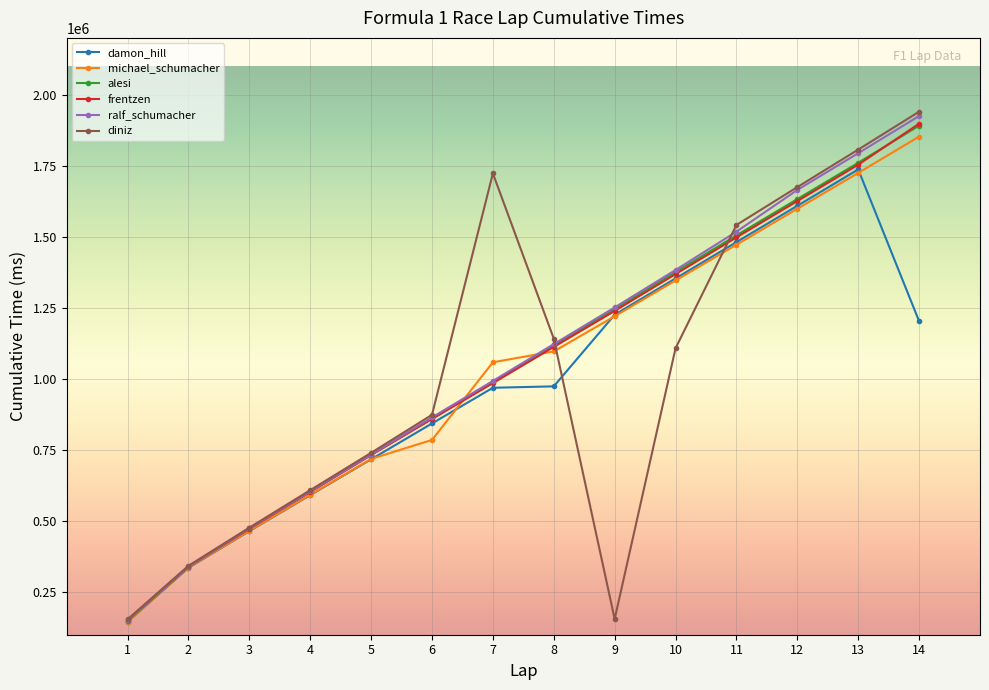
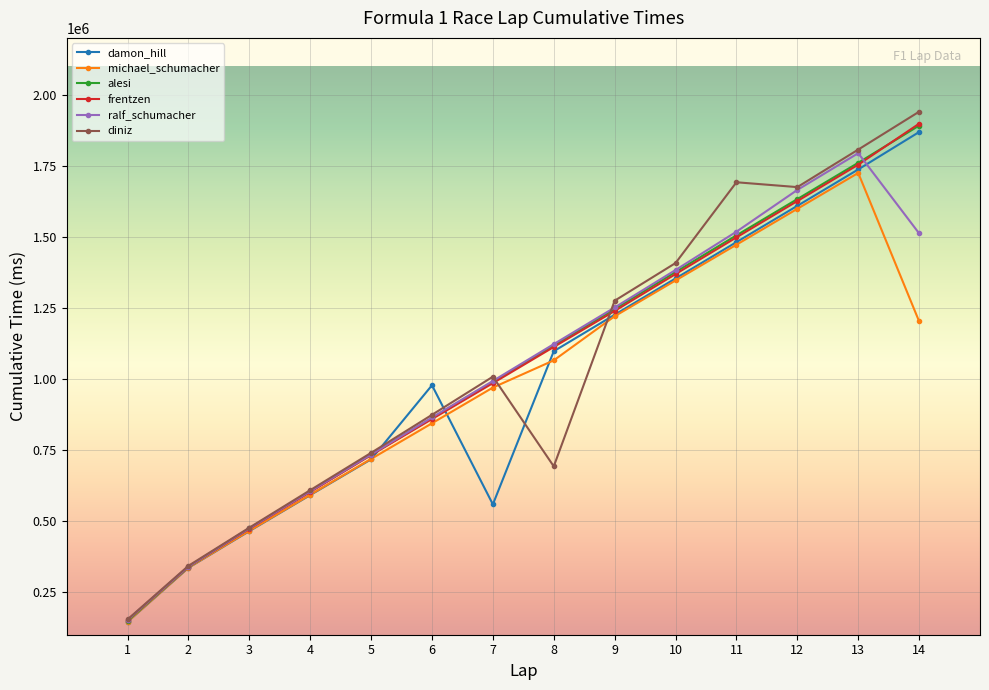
damon_hill, 6: 840000 -> 980000
michael_schumacher, 6: 790000 -> 840000
damon_hill, 7: 970000 -> 560000
michael_schumacher, 7: 1060000 -> 970000
diniz, 7: 1720000 -> 1010000
damon_hill, 8: 970000 -> 1100000
michael_schumacher, 8: 1100000 -> 1070000
diniz, 8: 1140000 -> 690000
diniz, 9: 160000 -> 1280000
diniz, 10: 1110000 -> 1410000
diniz, 11: 1540000 -> 1690000
damon_hill, 14: 1200000 -> 1870000
michael_schumacher, 14: 1850000 -> 1200000
ralf_schumacher, 14: 1930000 -> 1510000
